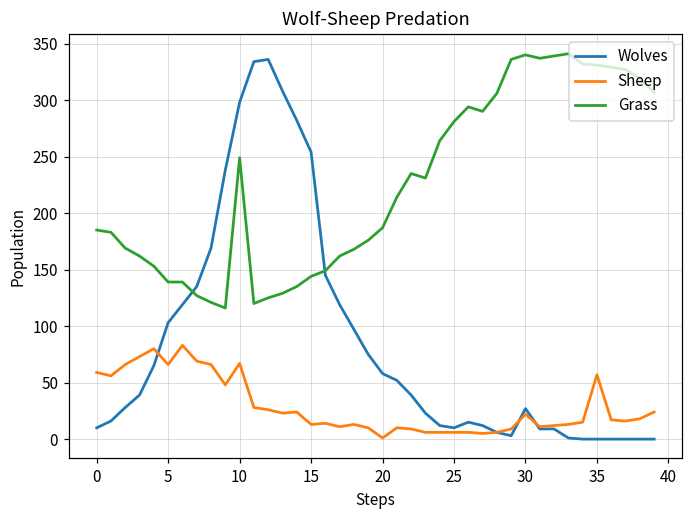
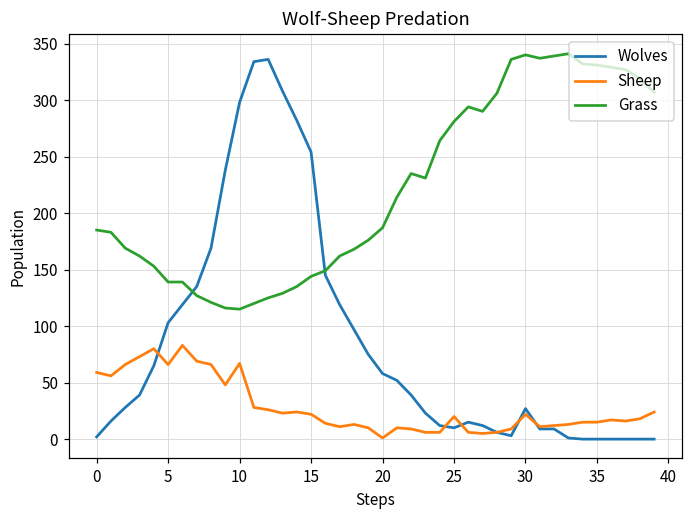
Wolves, 0: 10 -> 2
Grass, 10: 249 -> 115
Sheep, 15: 13 -> 22
Sheep, 25: 6 -> 20
Sheep, 35: 57 -> 15
